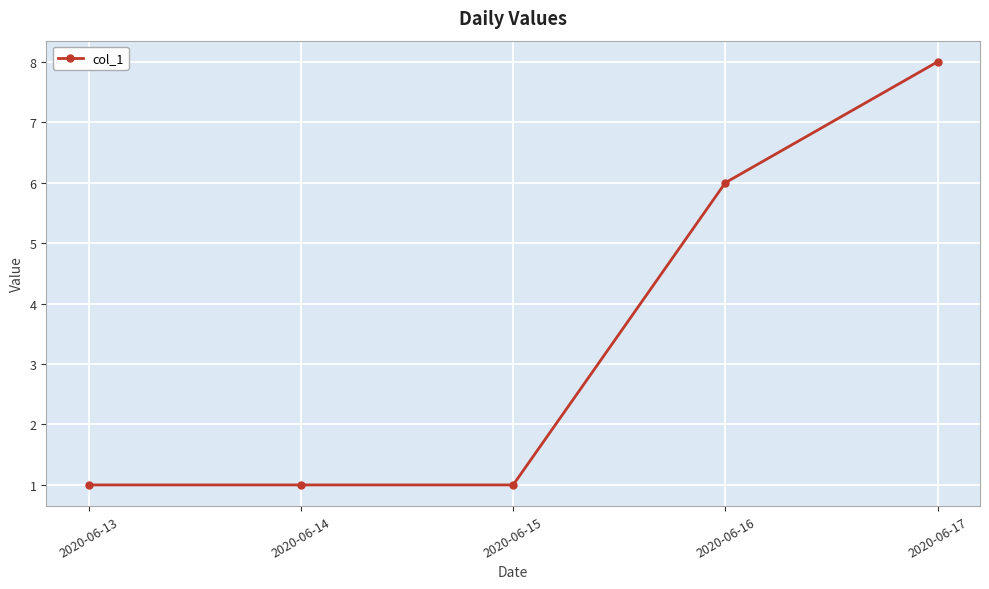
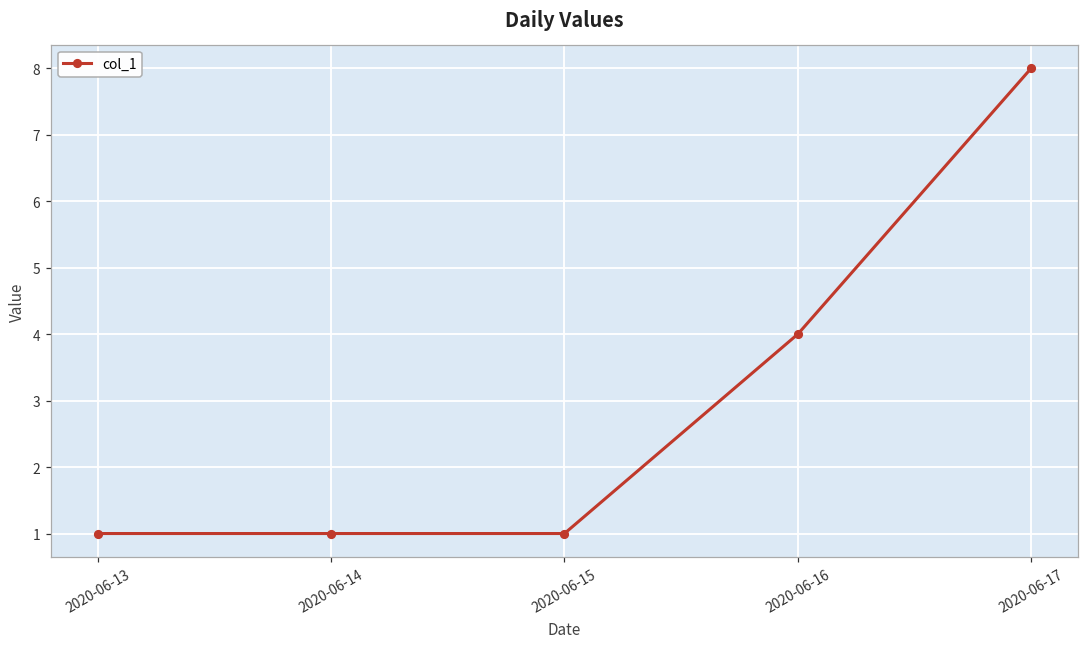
2020-06-16: 6 -> 4
